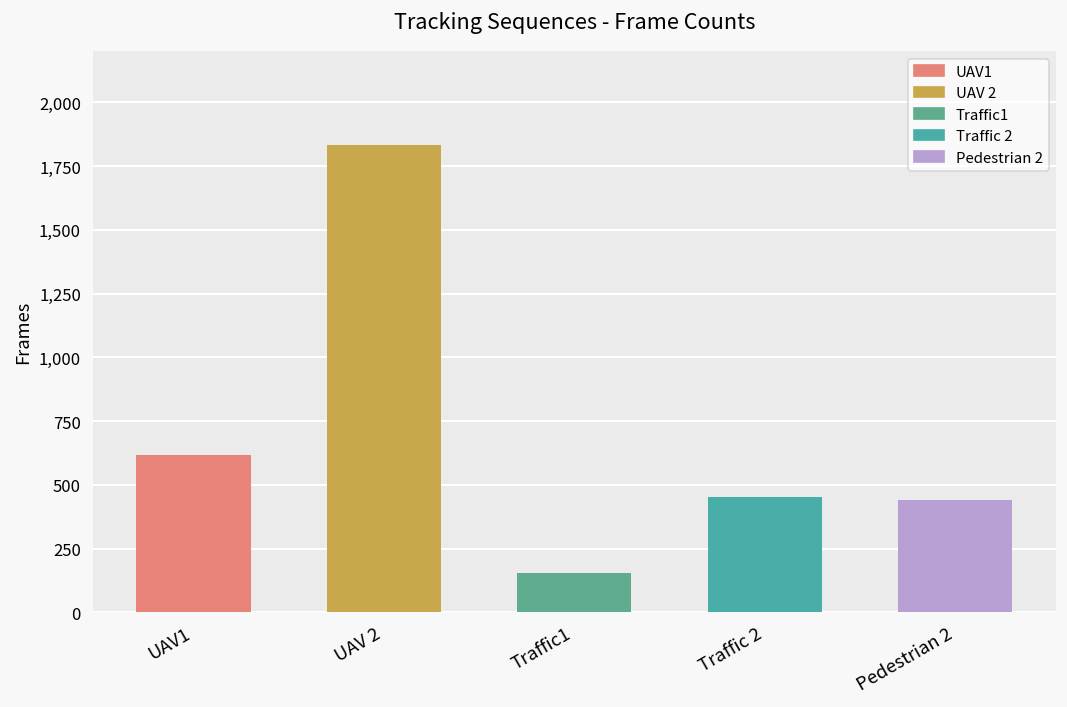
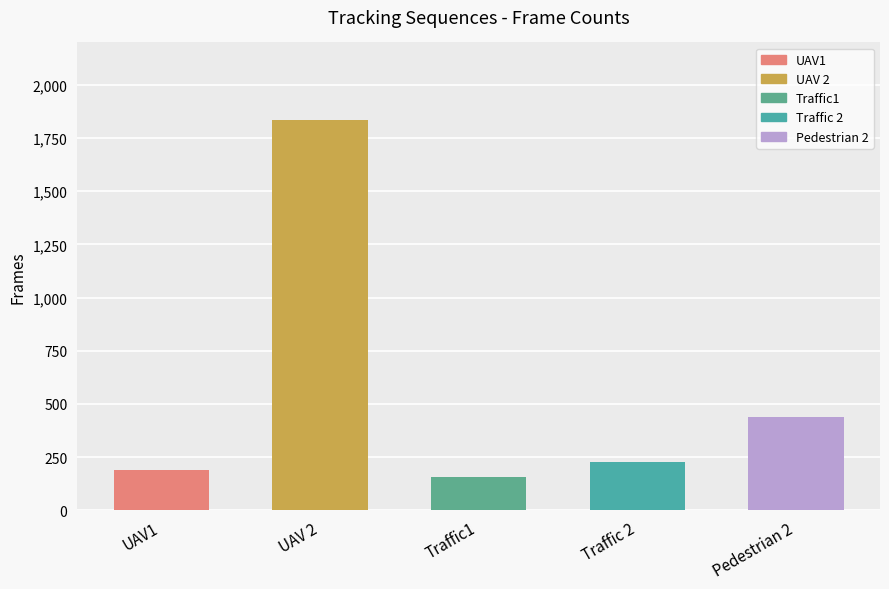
UAV1: 620 -> 190
Traffic 2: 450 -> 230
